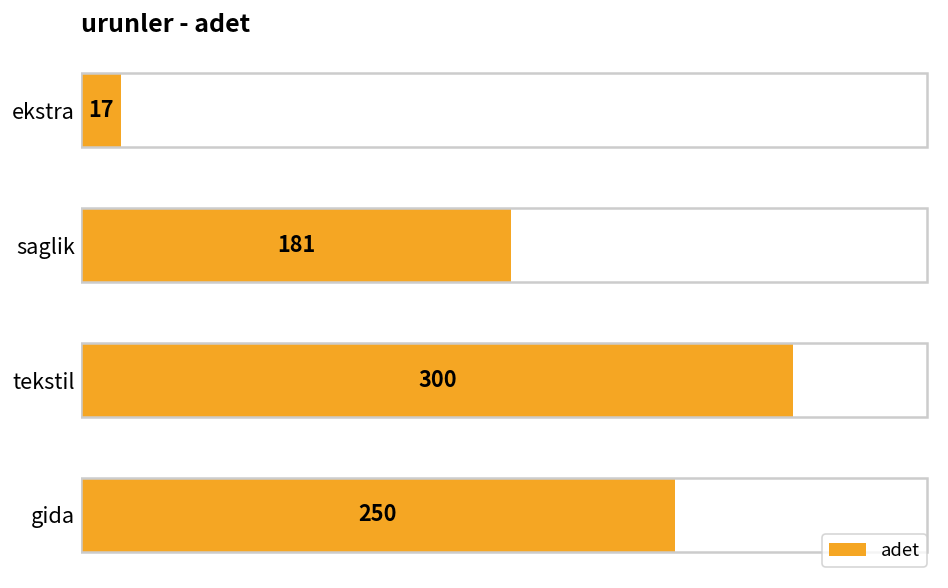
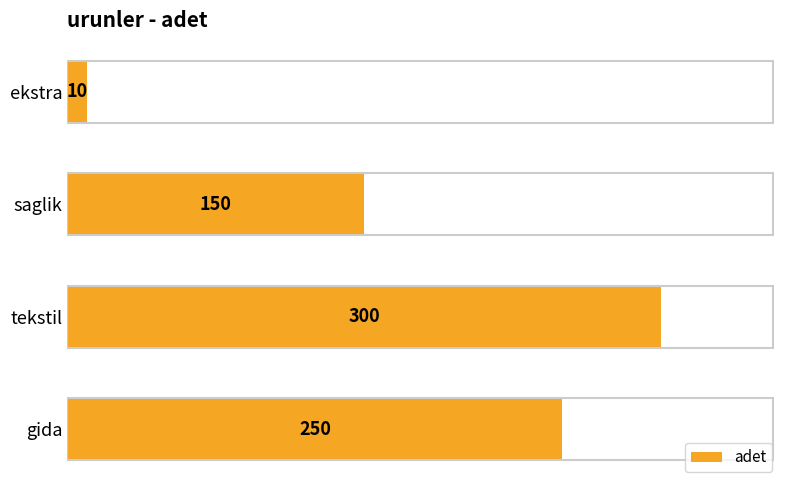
ekstra: 17 -> 10
saglik: 181 -> 150
